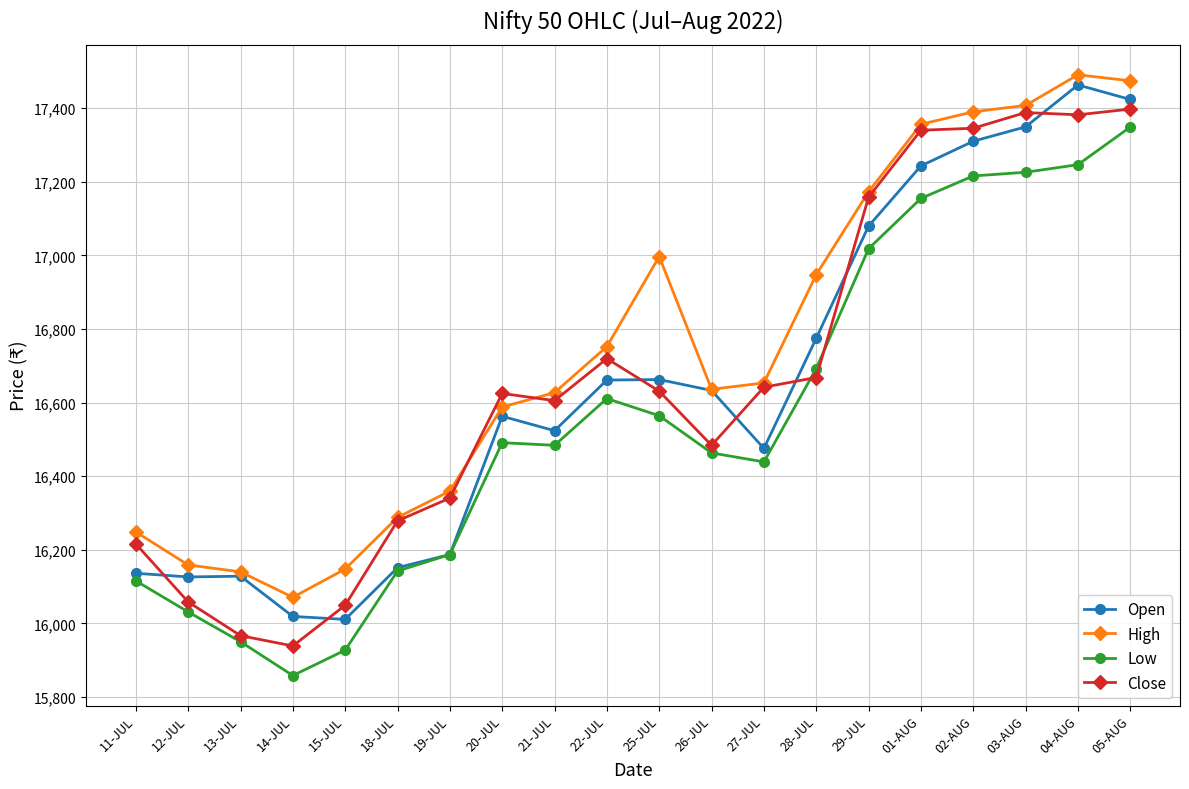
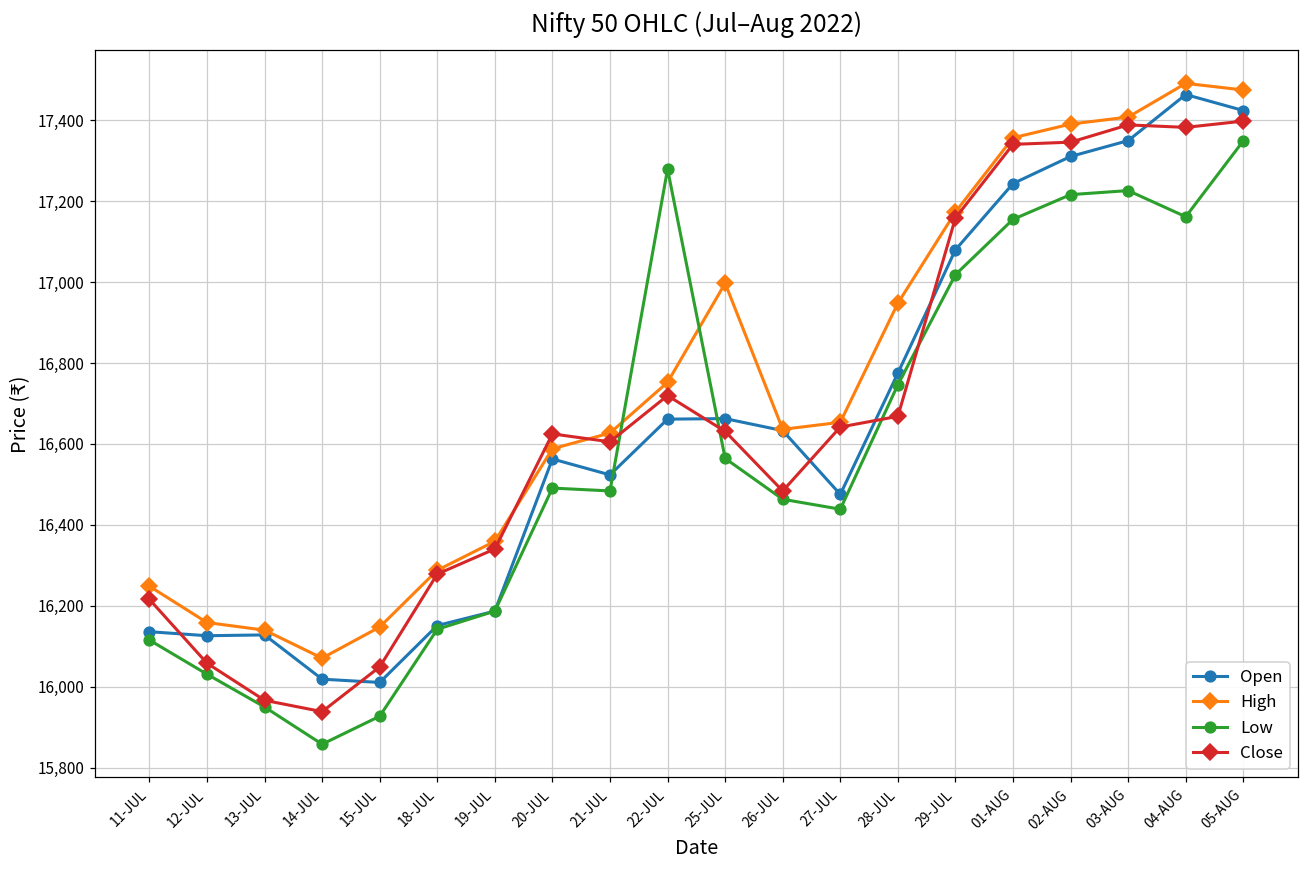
Low, 22-JUL: 16,610 -> 17,280
Low, 28-JUL: 16,690 -> 16,750
Low, 04-AUG: 17,250 -> 17,160
